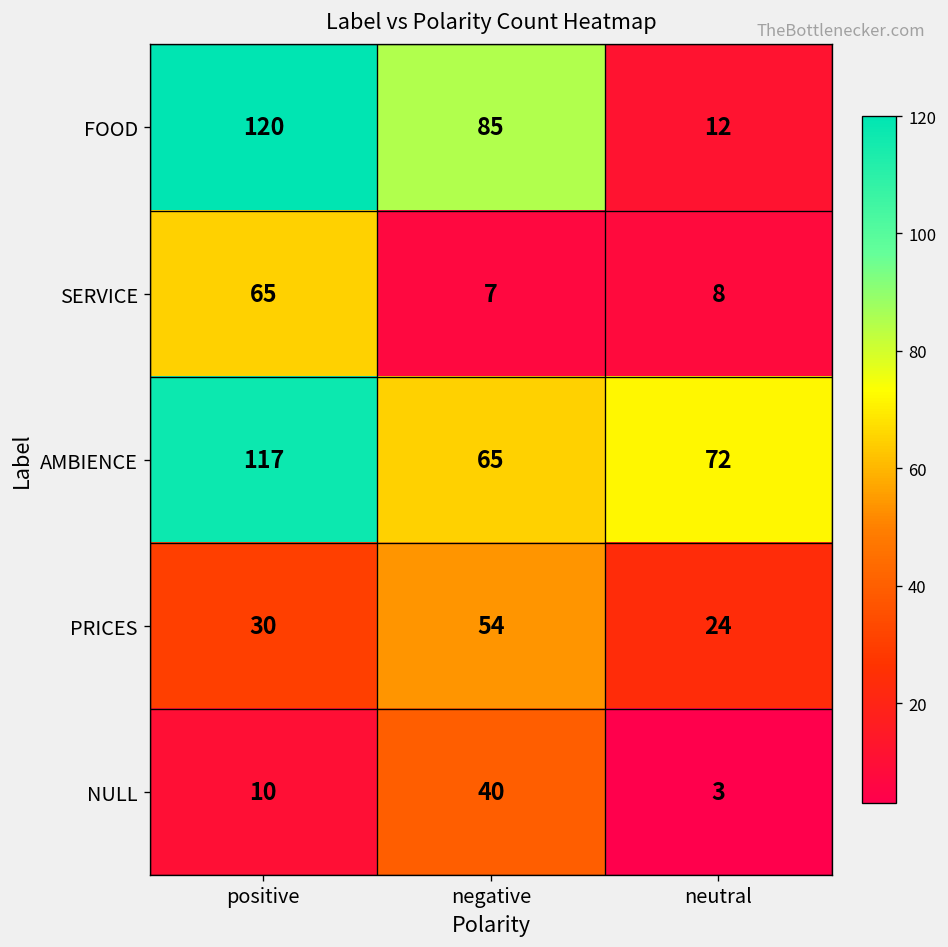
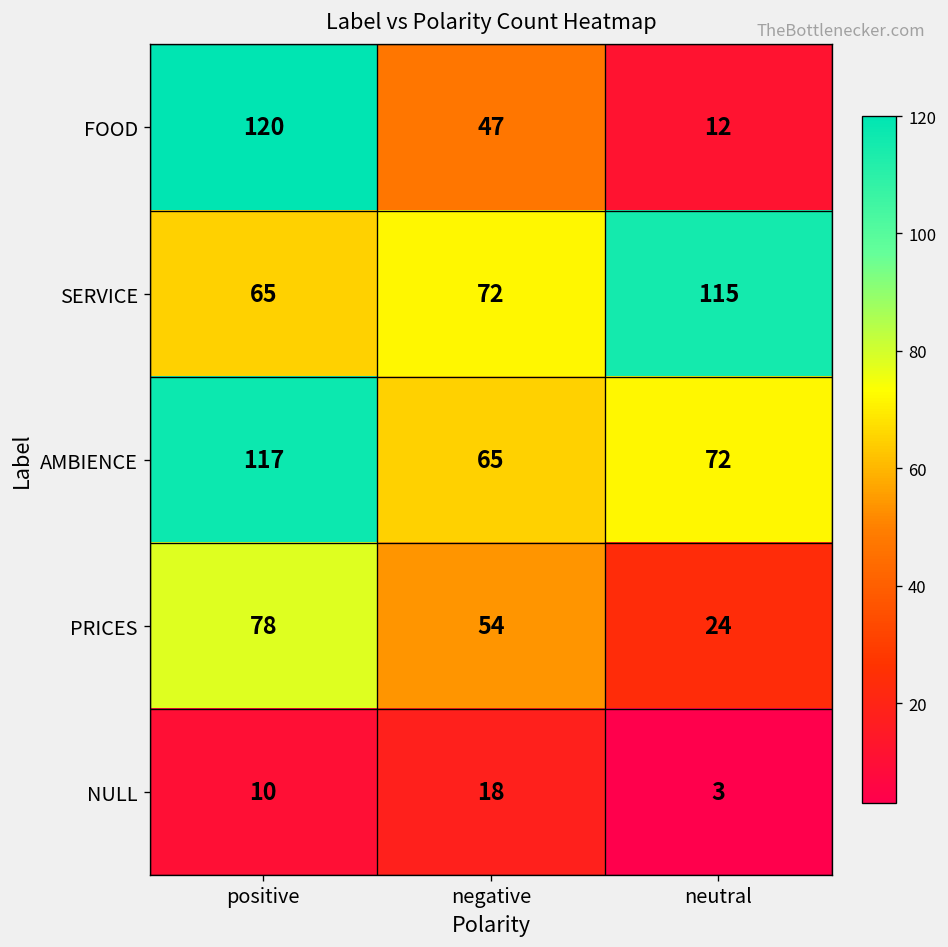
FOOD, negative: 85 -> 47
SERVICE, negative: 7 -> 72
SERVICE, neutral: 8 -> 115
PRICES, positive: 30 -> 78
NULL, negative: 40 -> 18
